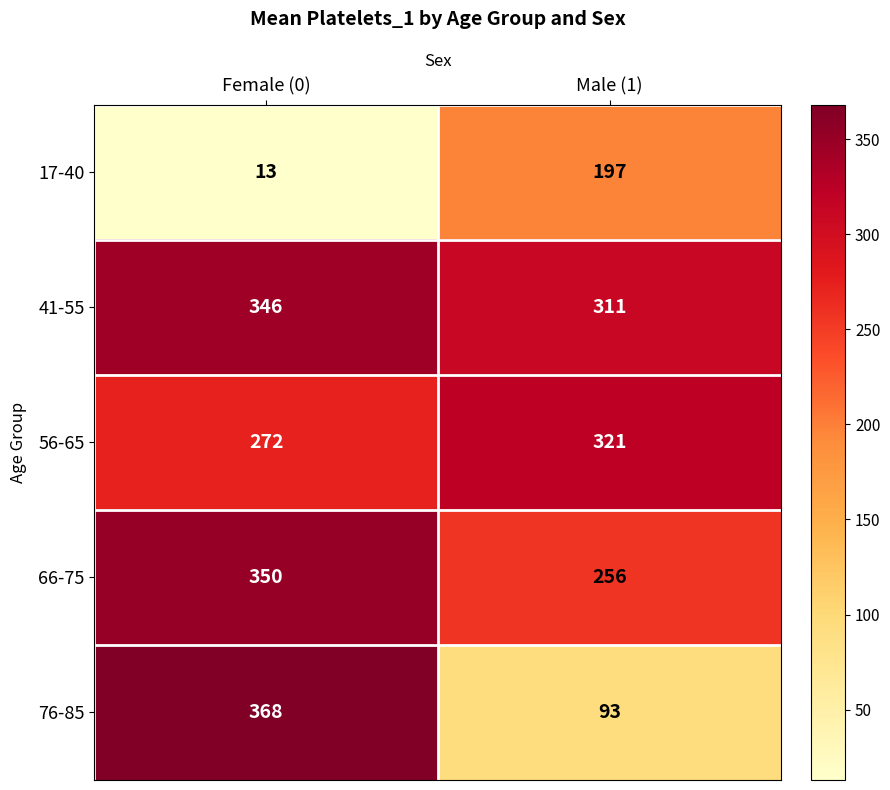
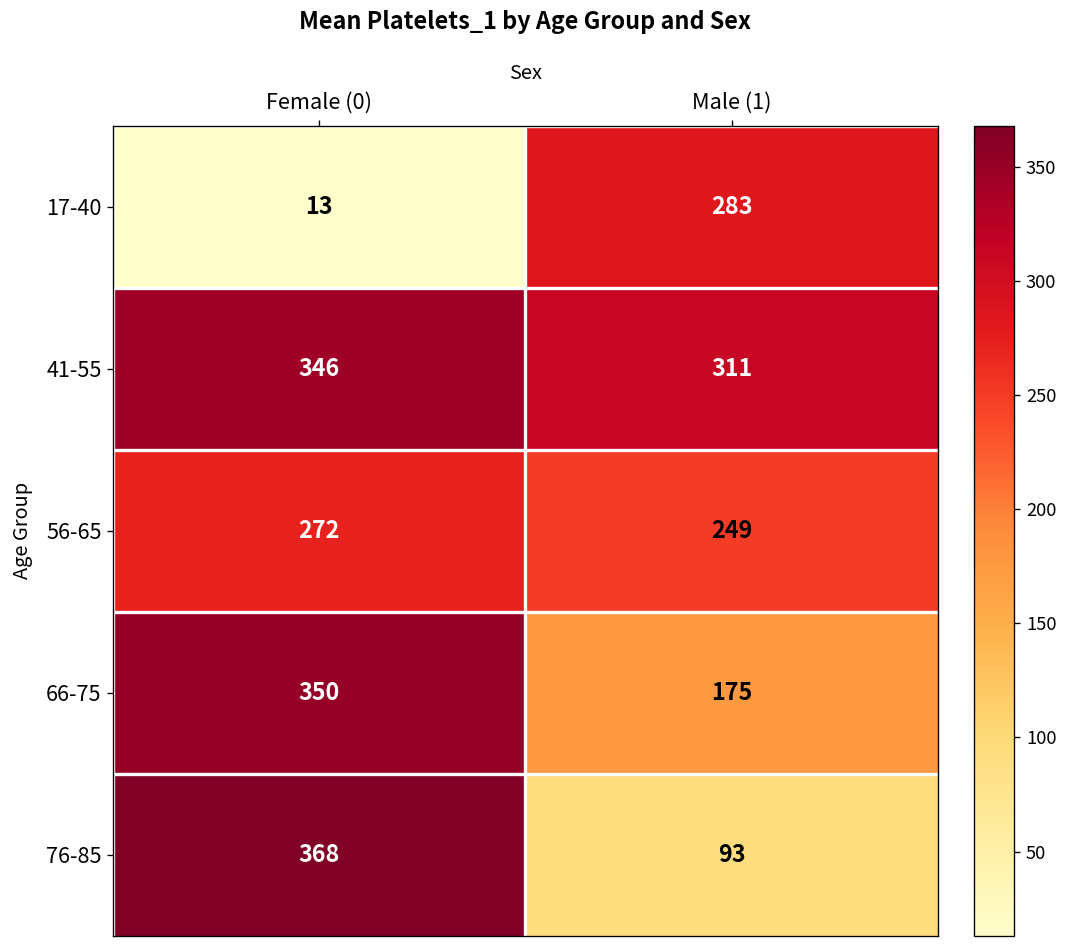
17-40, Male (1): 197 -> 283
56-65, Male (1): 321 -> 249
66-75, Male (1): 256 -> 175
